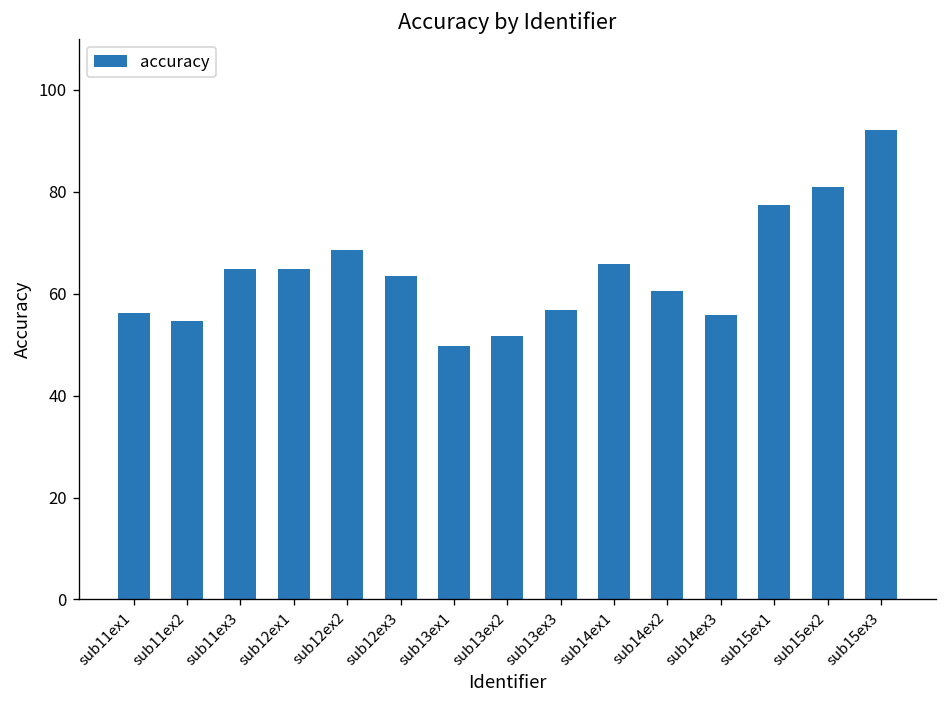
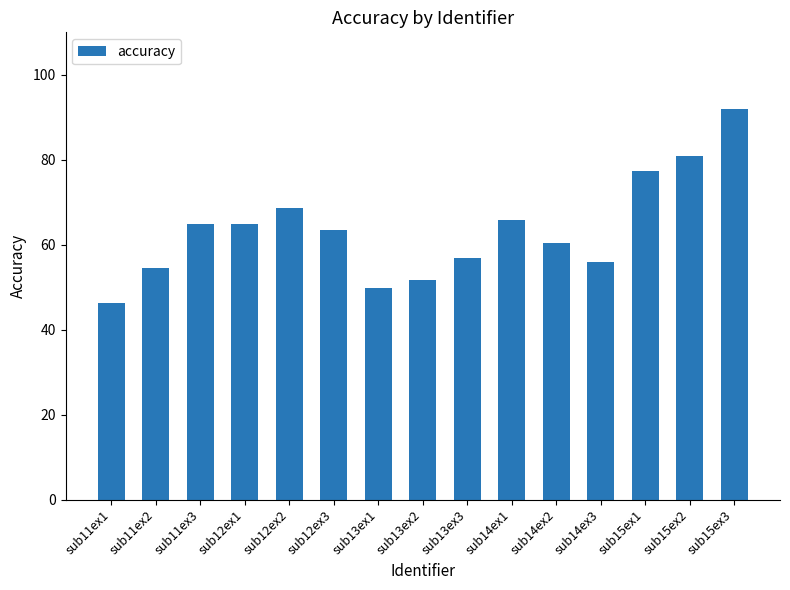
sub11ex1: 56 -> 46
